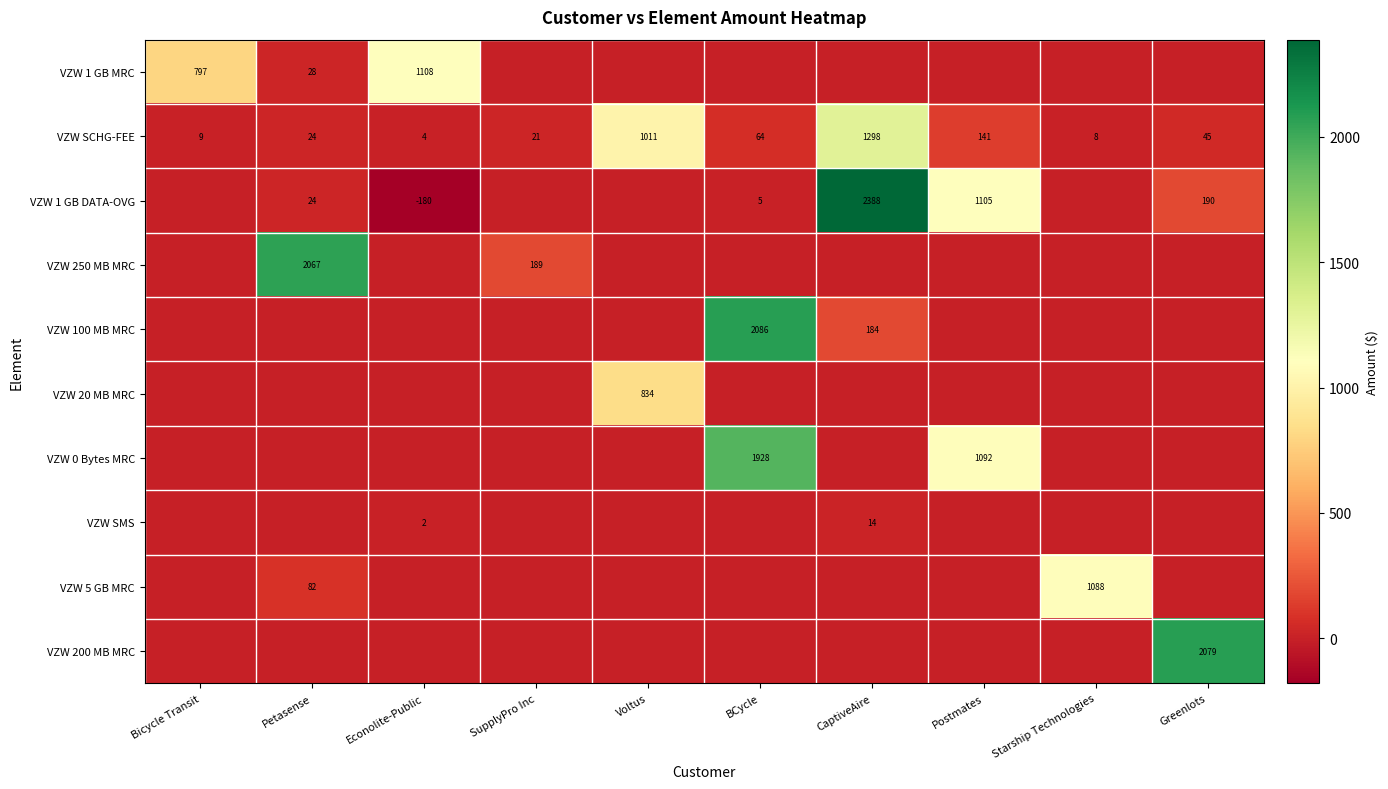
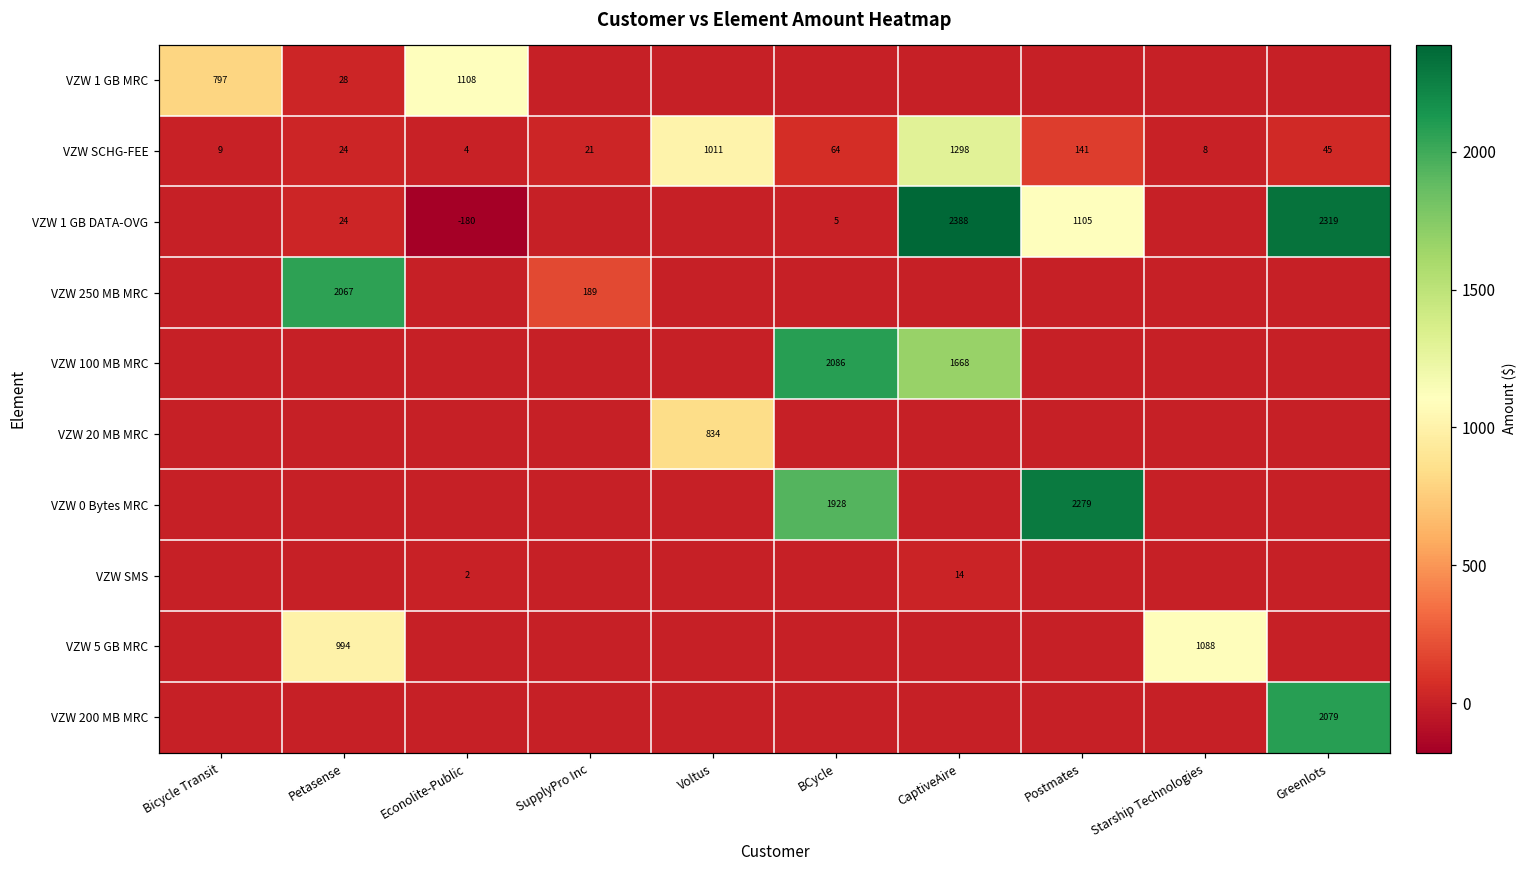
VZW 1 GB DATA-OVG, Greenlots: 190 -> 2319
VZW 100 MB MRC, CaptiveAire: 184 -> 1668
VZW 0 Bytes MRC, Postmates: 1092 -> 2279
VZW 5 GB MRC, Petasense: 82 -> 994
